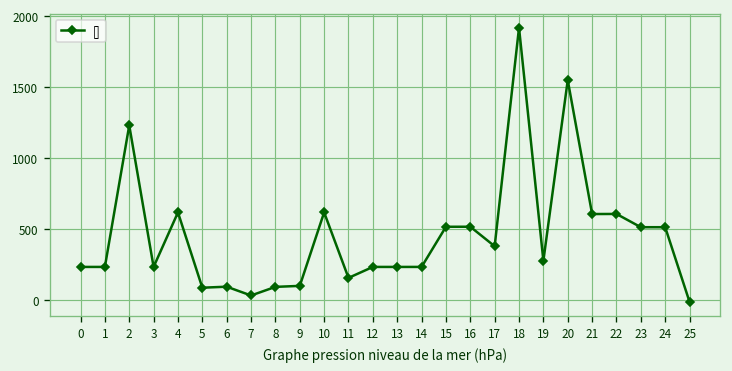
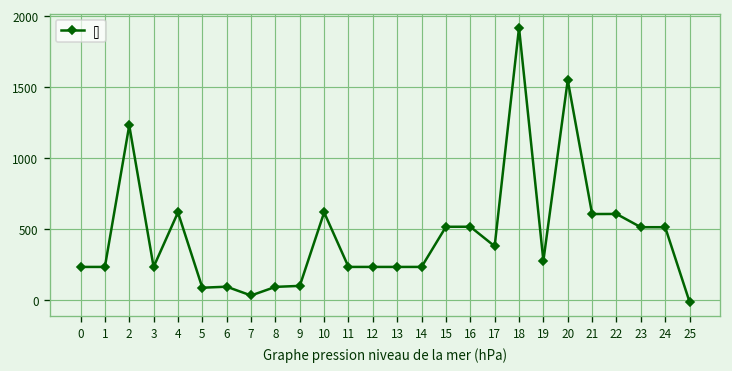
11: 160 -> 230
